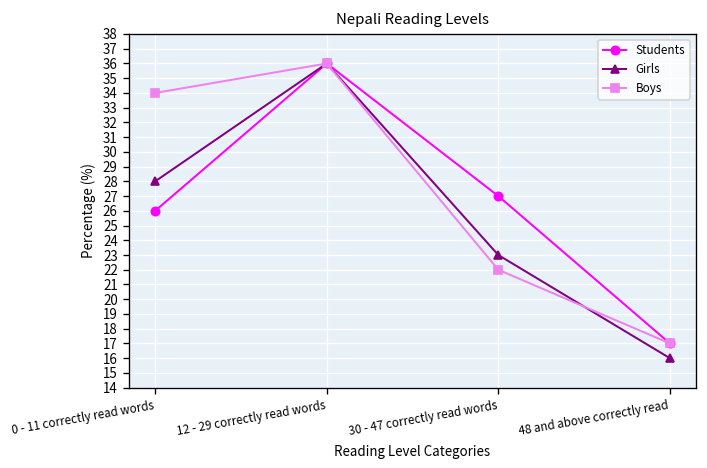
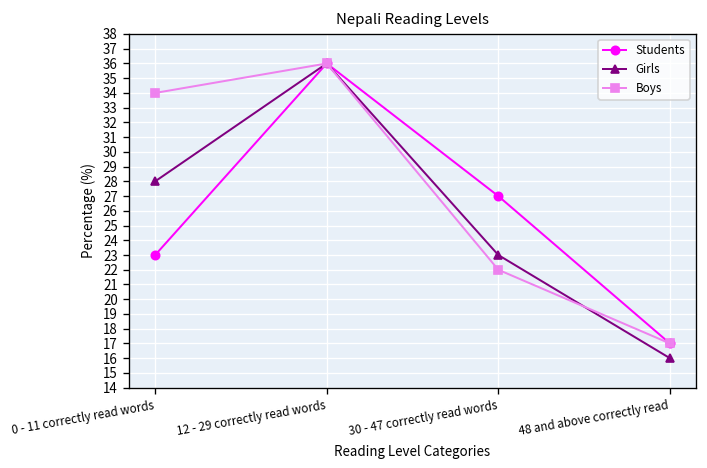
Students, 0 - 11 correctly read words: 26 -> 23
